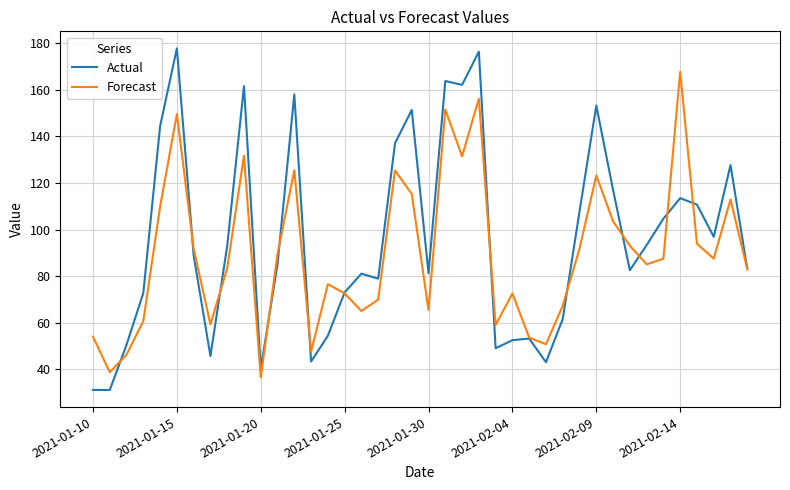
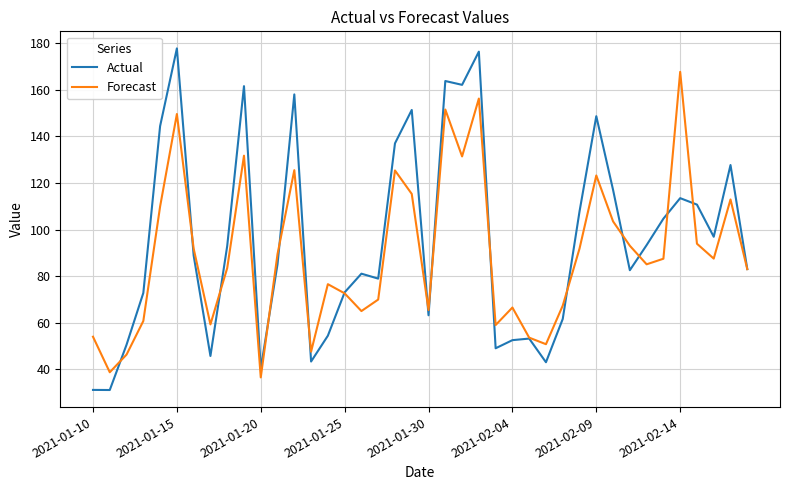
Actual, 2021-01-30: 81 -> 63
Forecast, 2021-02-04: 73 -> 66
Actual, 2021-02-09: 153 -> 149
